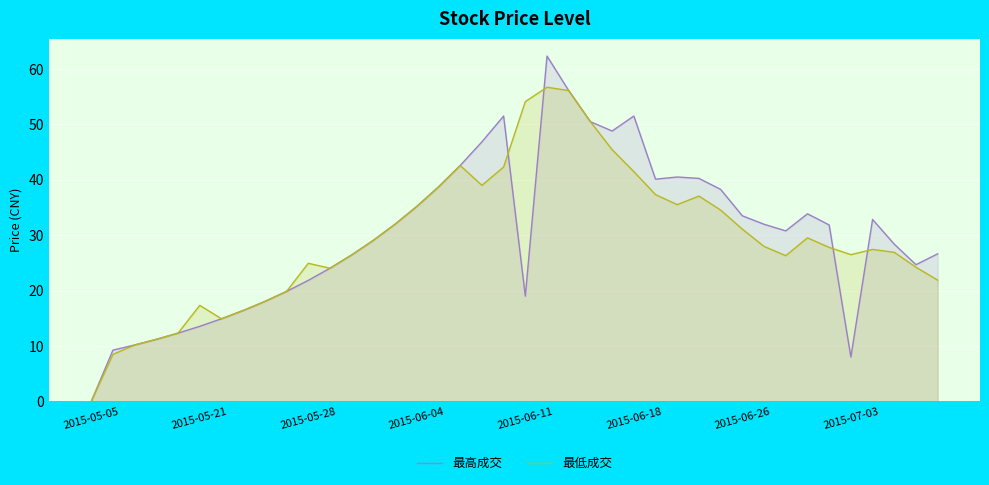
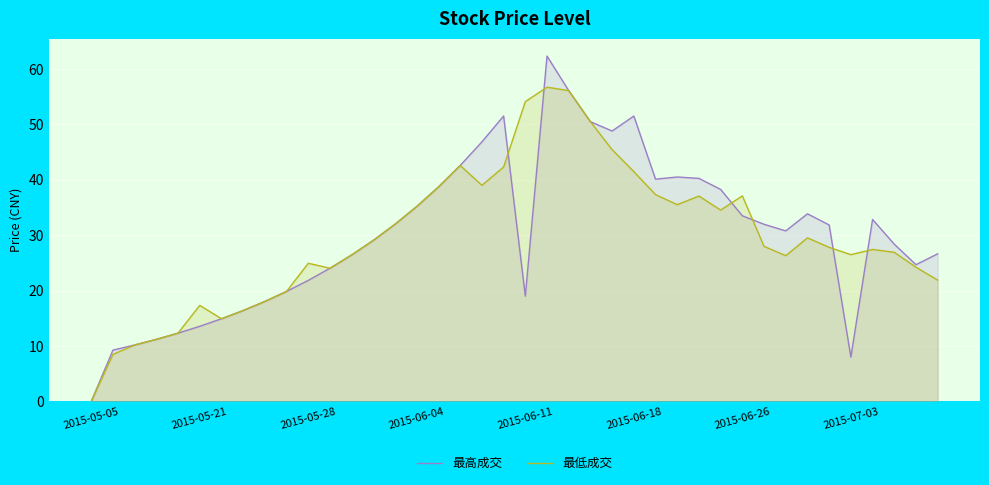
最低成交, 2015-06-26: 31 -> 37
